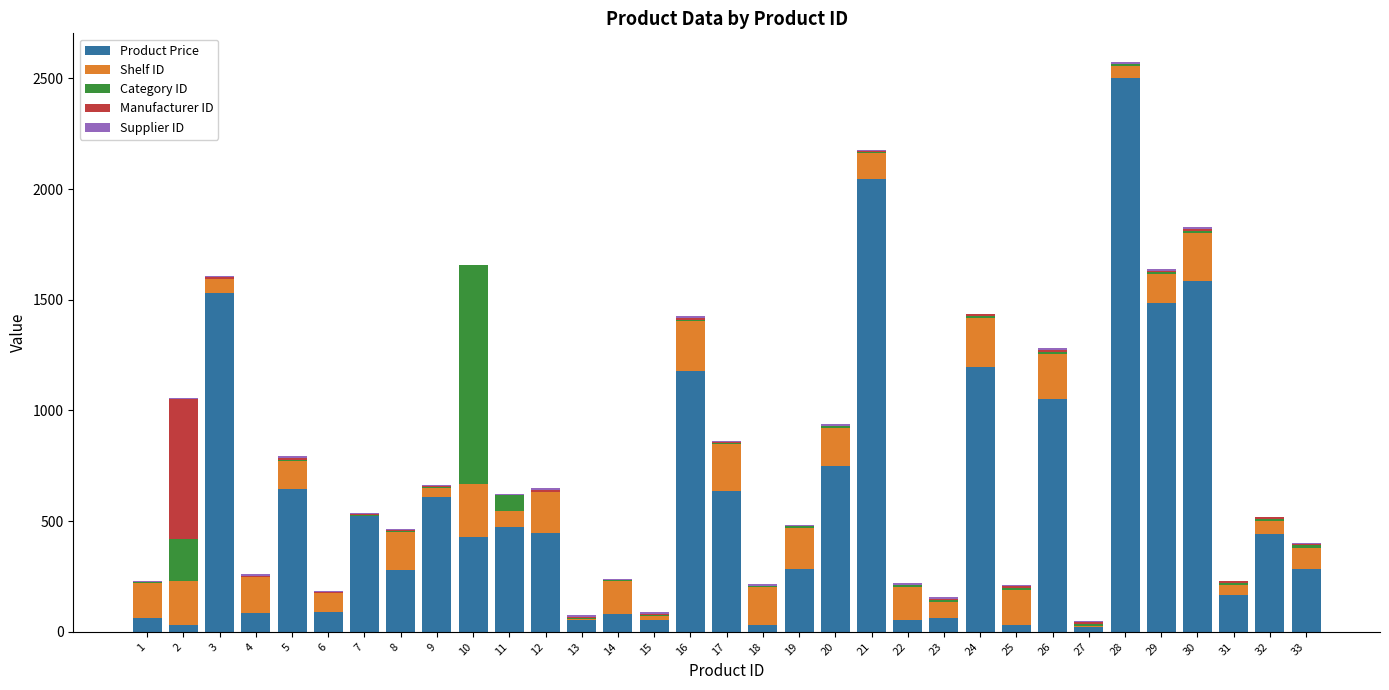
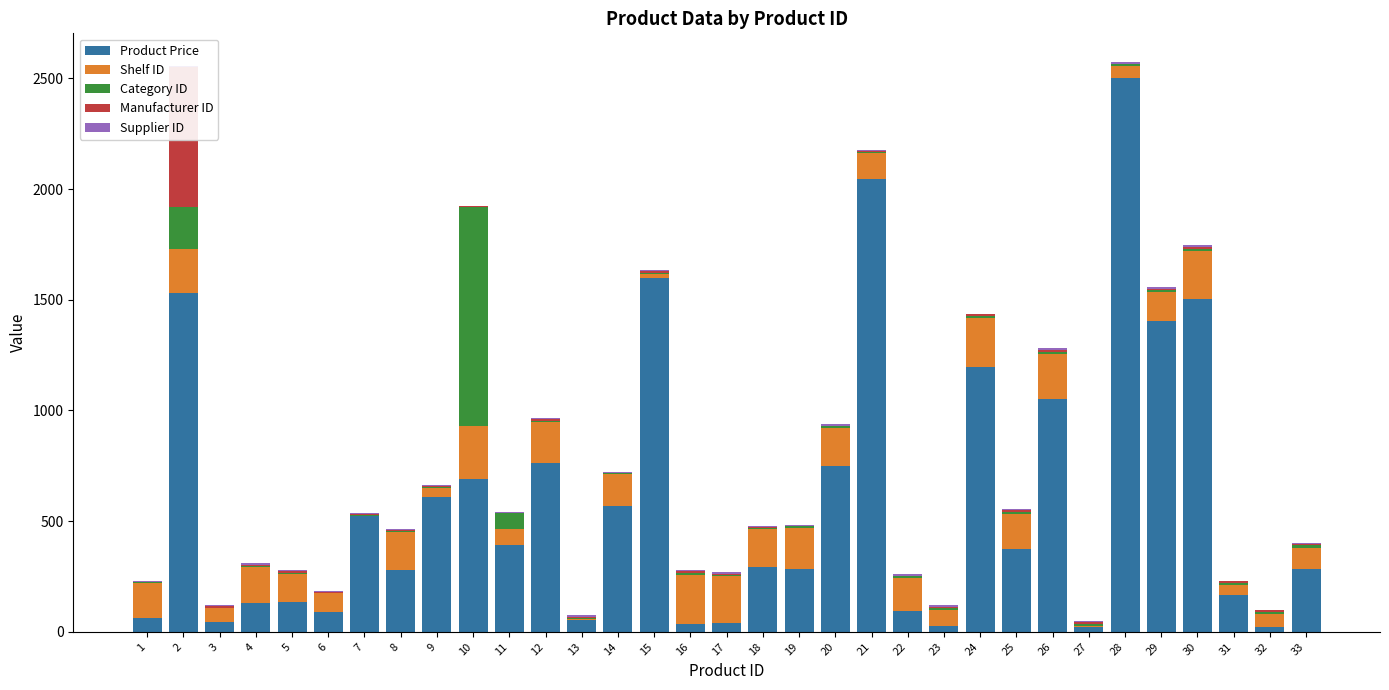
Product Price, 2: 30 -> 1530
Product Price, 3: 1530 -> 40
Product Price, 4: 80 -> 130
Product Price, 5: 640 -> 130
Product Price, 10: 430 -> 690
Product Price, 11: 470 -> 390
Product Price, 12: 440 -> 760
Product Price, 14: 80 -> 570
Product Price, 15: 50 -> 1600
Product Price, 16: 1180 -> 30
Product Price, 17: 640 -> 40
Product Price, 18: 30 -> 290
Product Price, 22: 50 -> 90
Product Price, 23: 60 -> 20
Product Price, 25: 30 -> 370
Product Price, 29: 1480 -> 1400
Product Price, 30: 1580 -> 1500
Product Price, 32: 440 -> 20
